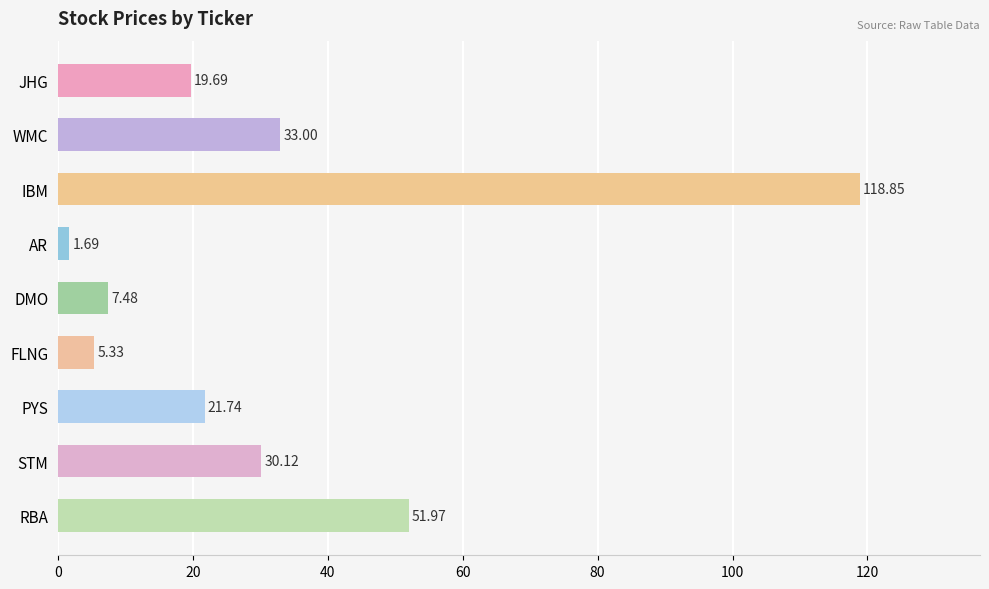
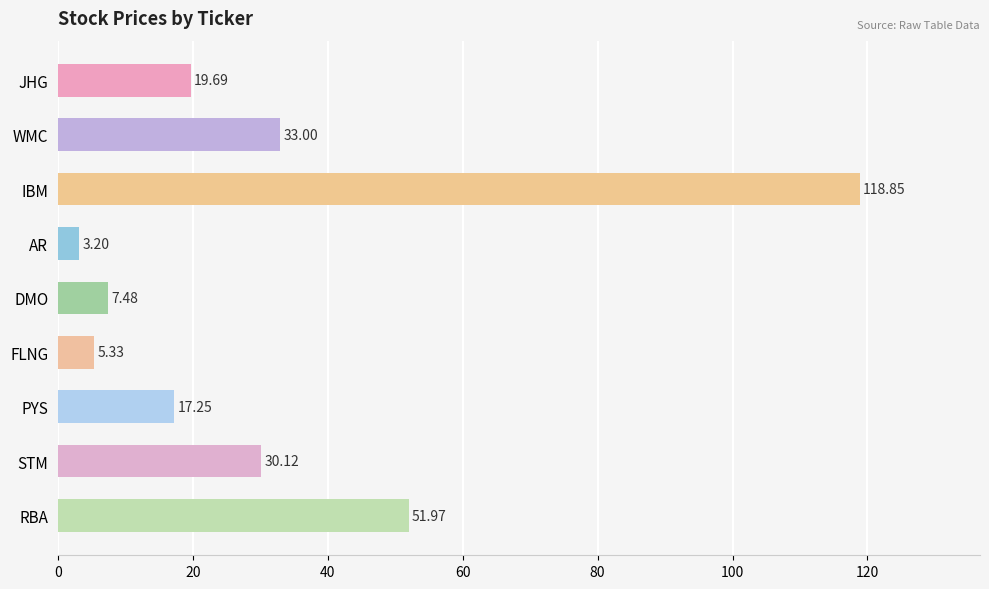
AR: 1.69 -> 3.20
PYS: 21.74 -> 17.25
